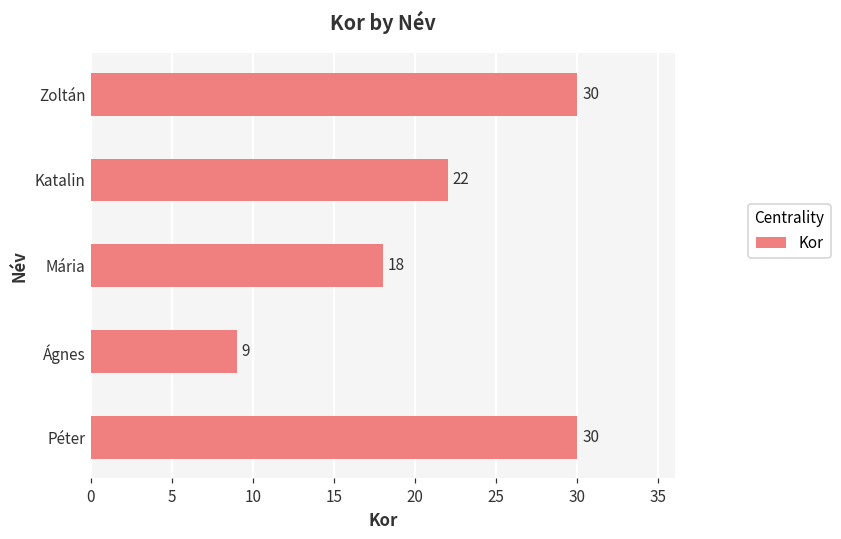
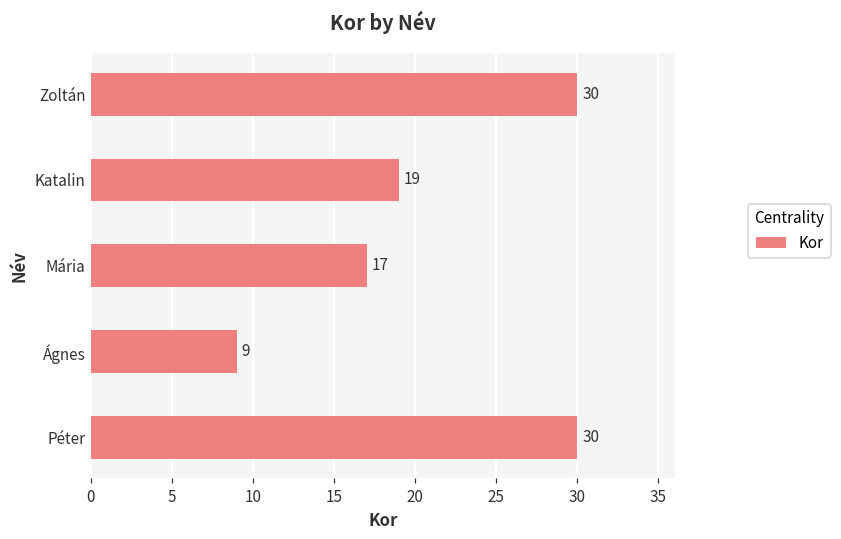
Katalin: 22 -> 19
Mária: 18 -> 17
